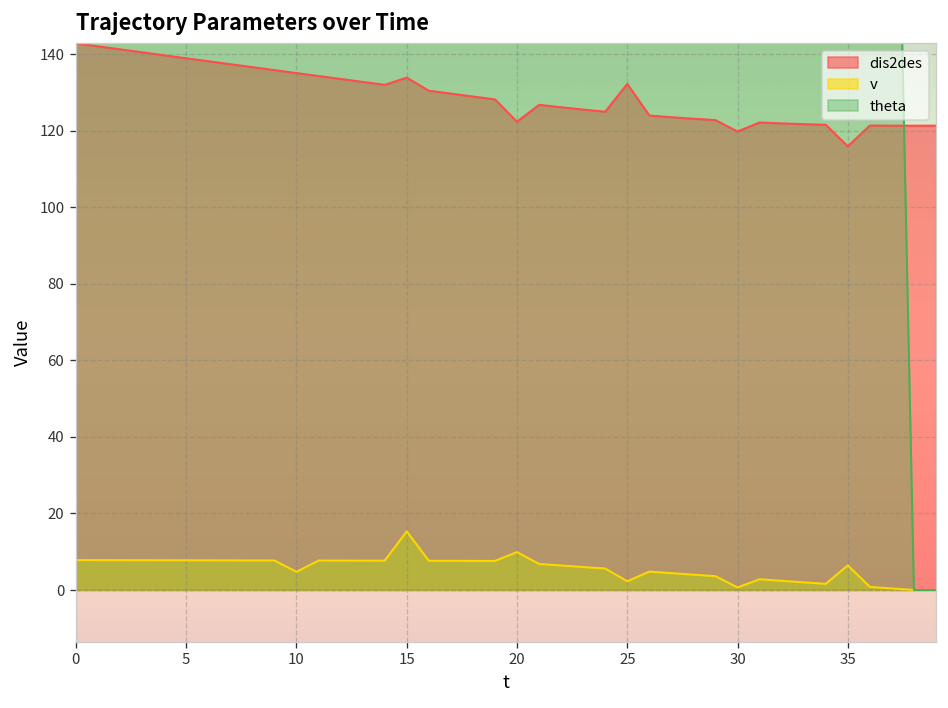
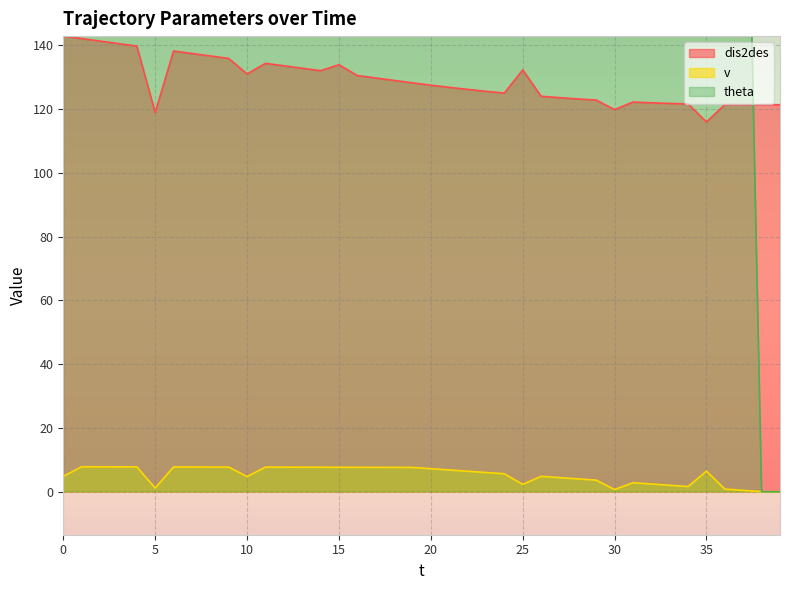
v, 0: 8 -> 5
dis2des, 5: 139 -> 119
v, 5: 8 -> 1
dis2des, 10: 135 -> 131
v, 15: 15 -> 8
dis2des, 20: 122 -> 127
v, 20: 10 -> 7
